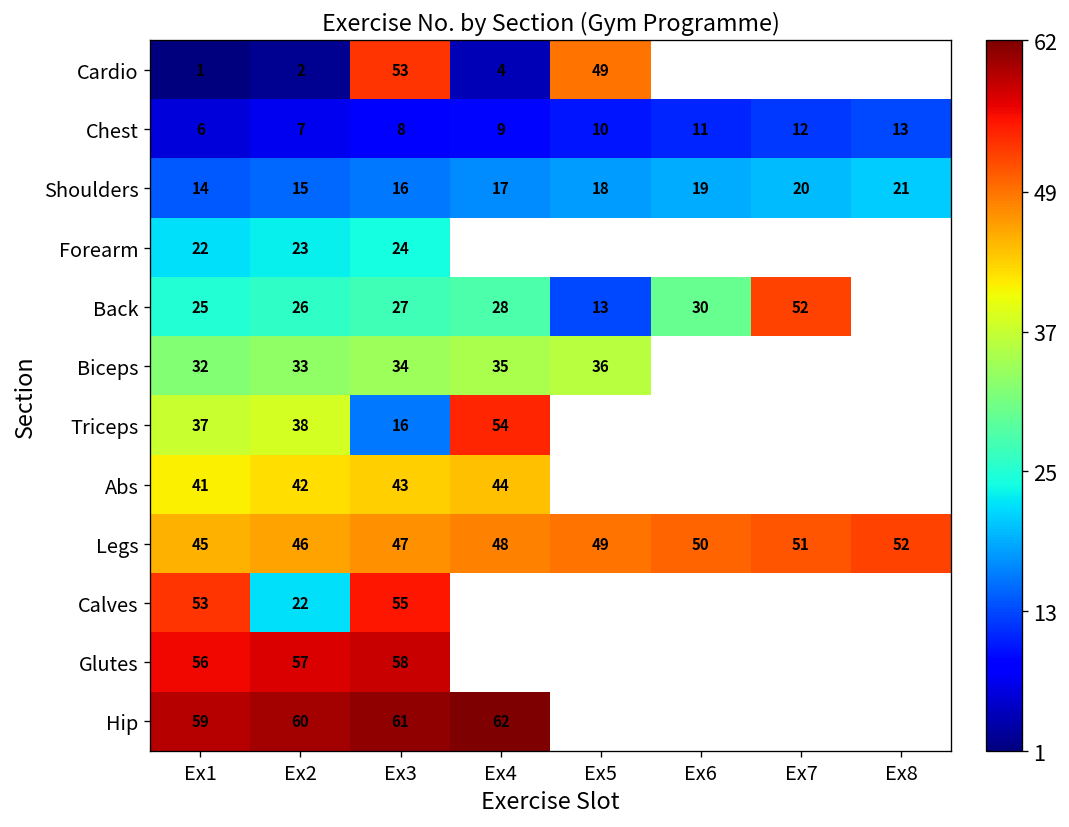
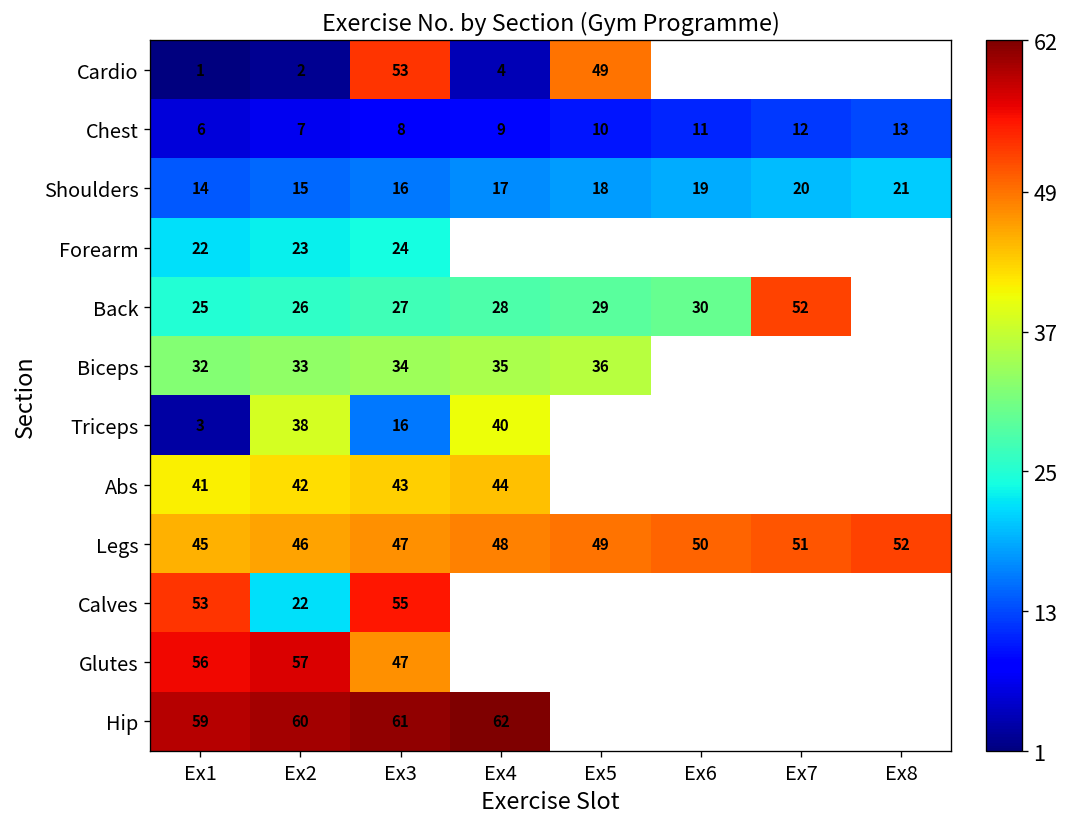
Back, Ex5: 13 -> 29
Triceps, Ex1: 37 -> 3
Triceps, Ex4: 54 -> 40
Glutes, Ex3: 58 -> 47
